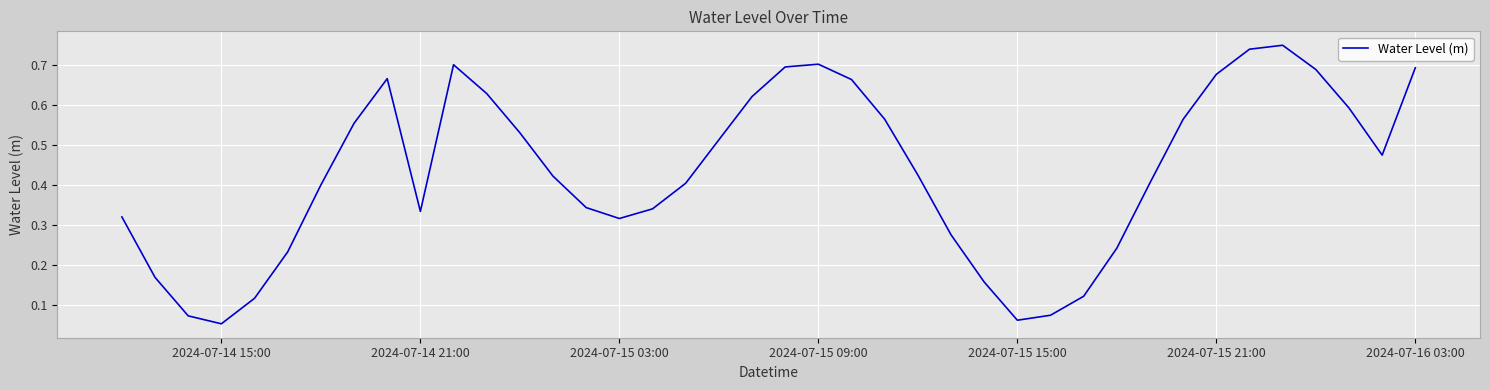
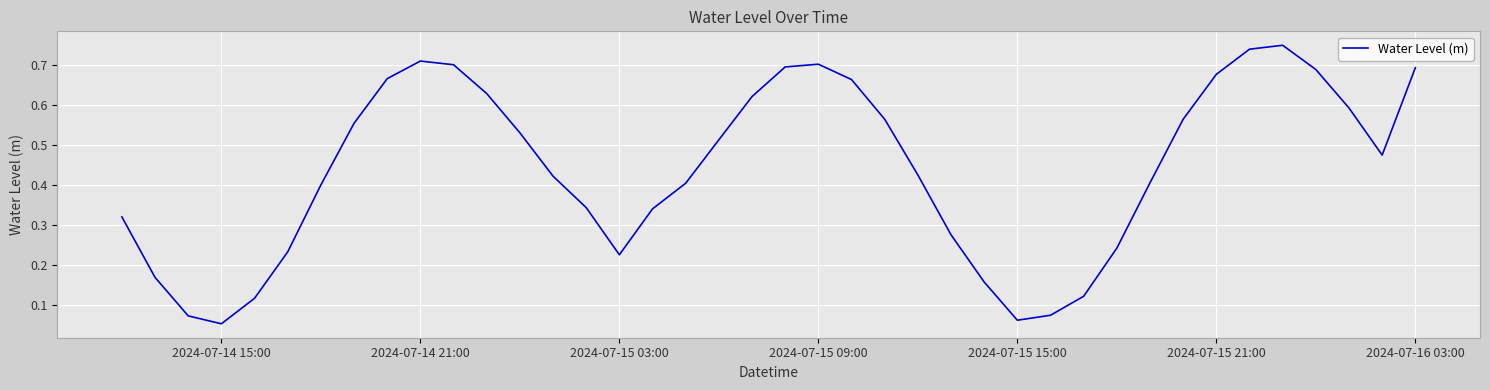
2024-07-14 21:00: 0.33 -> 0.71
2024-07-15 03:00: 0.32 -> 0.23
